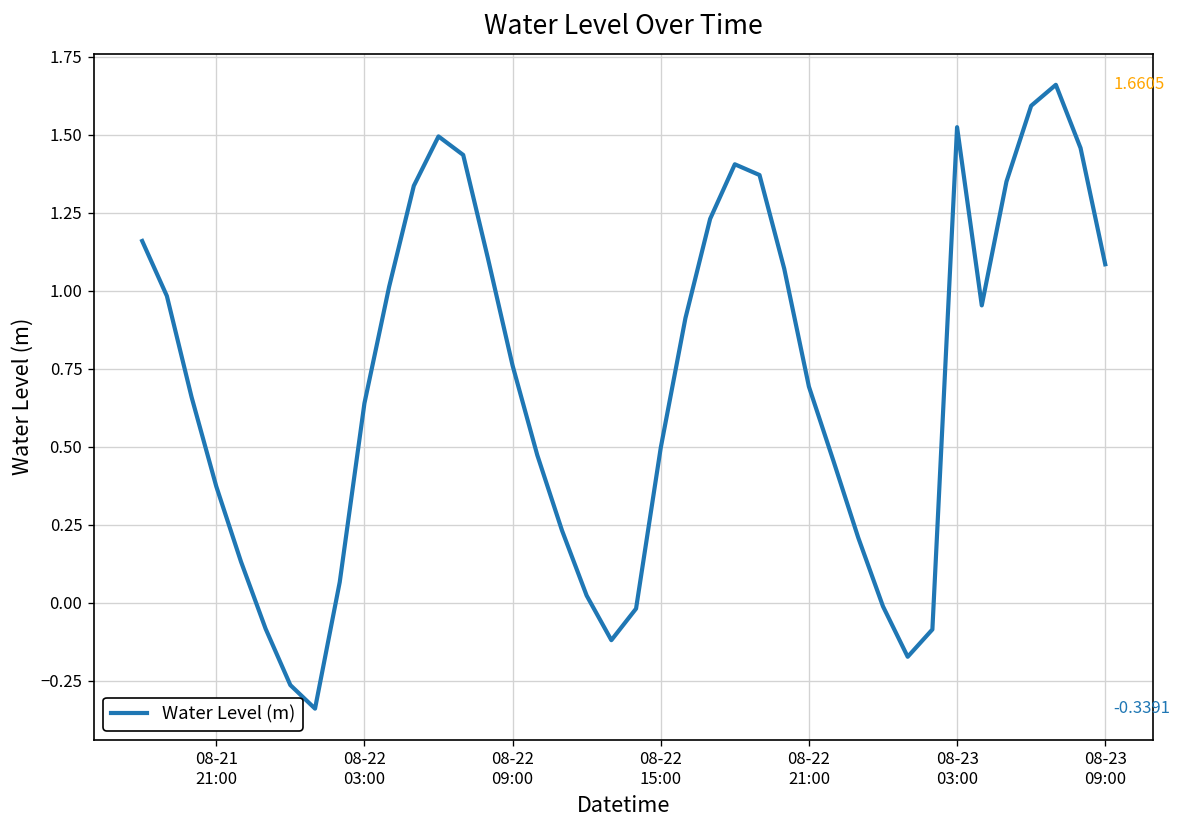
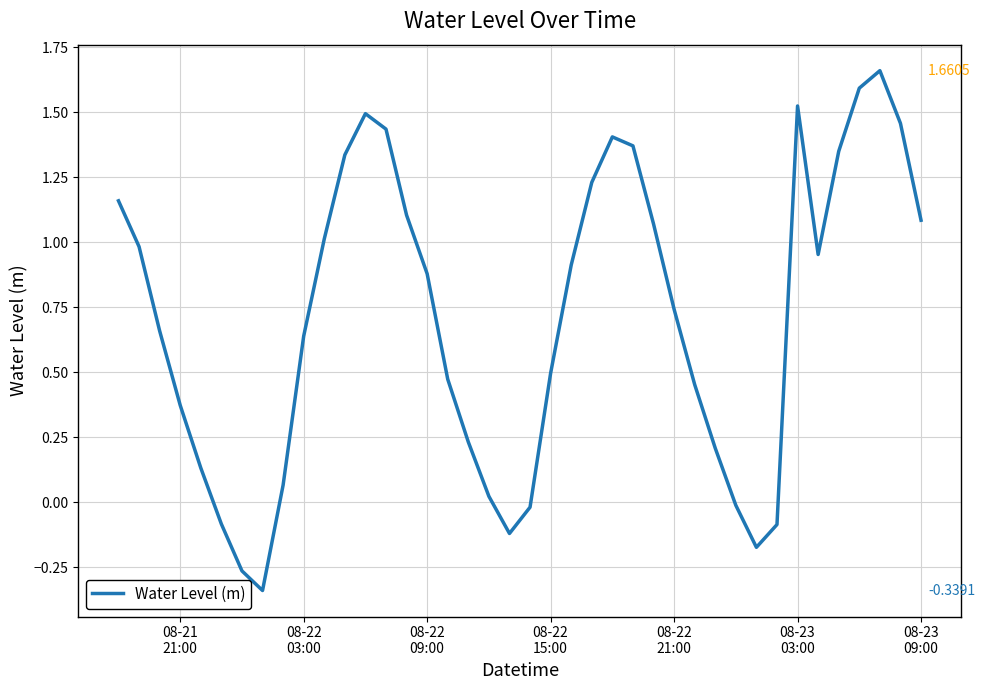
08-22 09:00: 0.76 -> 0.88
08-22 21:00: 0.69 -> 0.74
